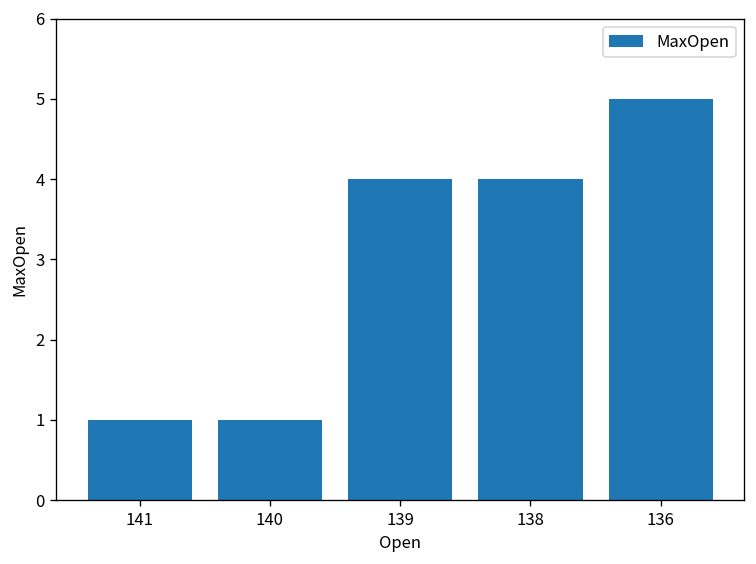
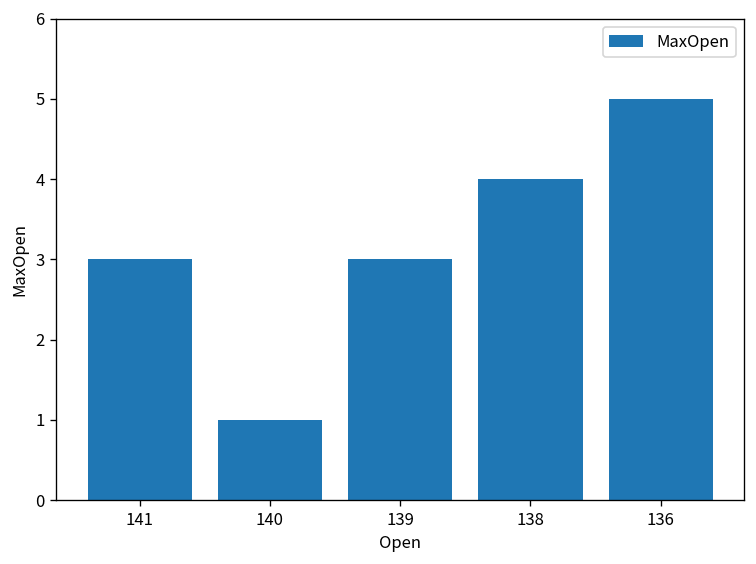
141: 1 -> 3
139: 4 -> 3
